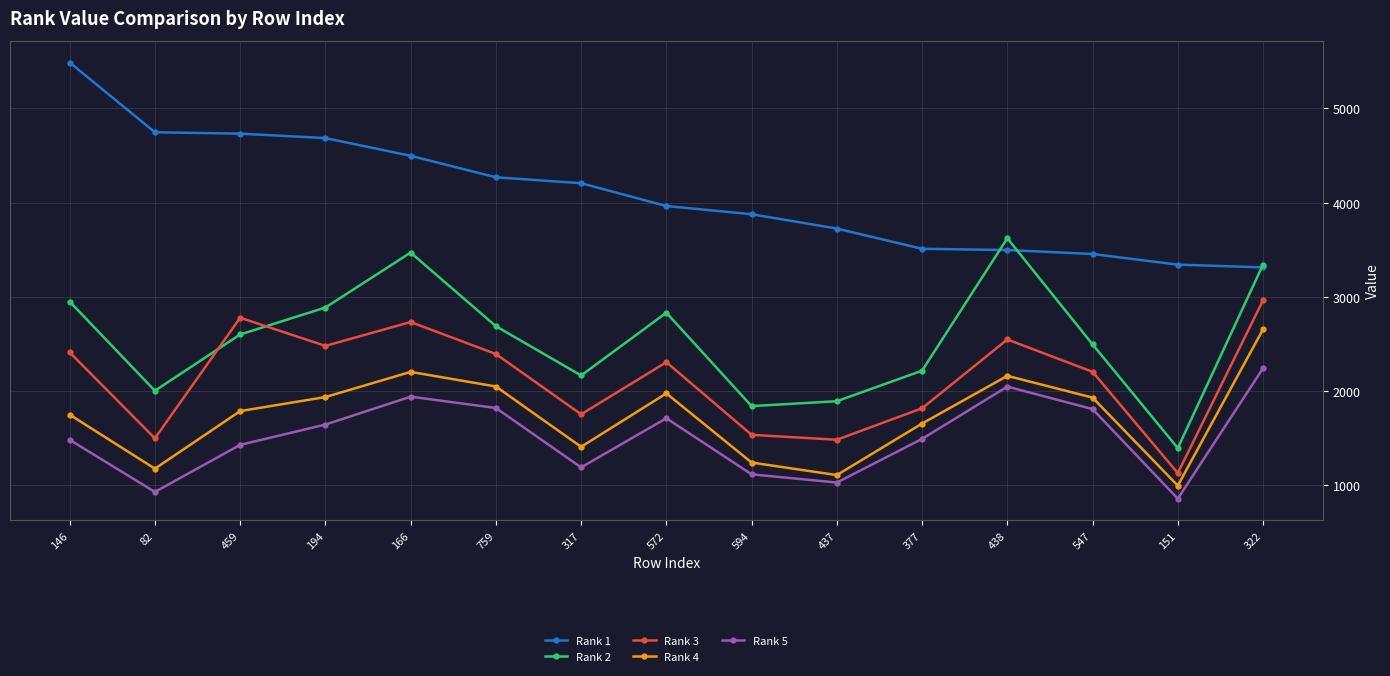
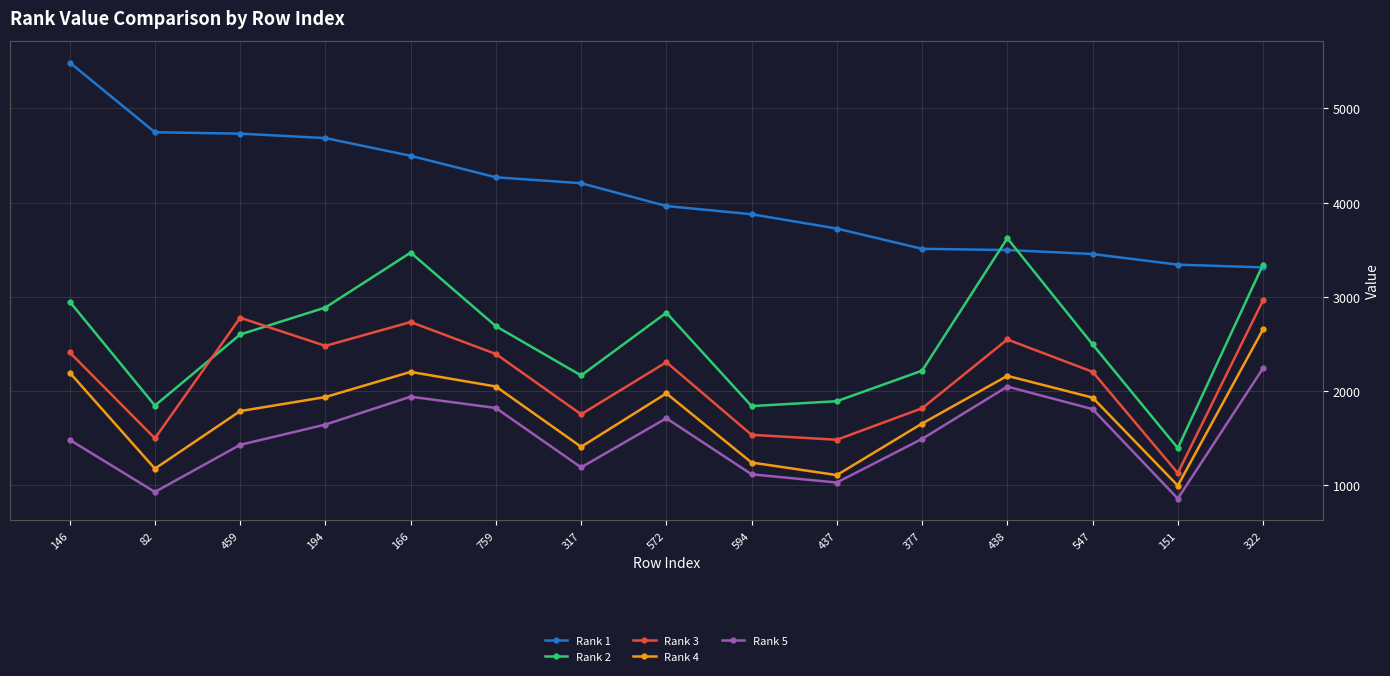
Rank 4, 146: 1800 -> 2200
Rank 2, 82: 2000 -> 1800
